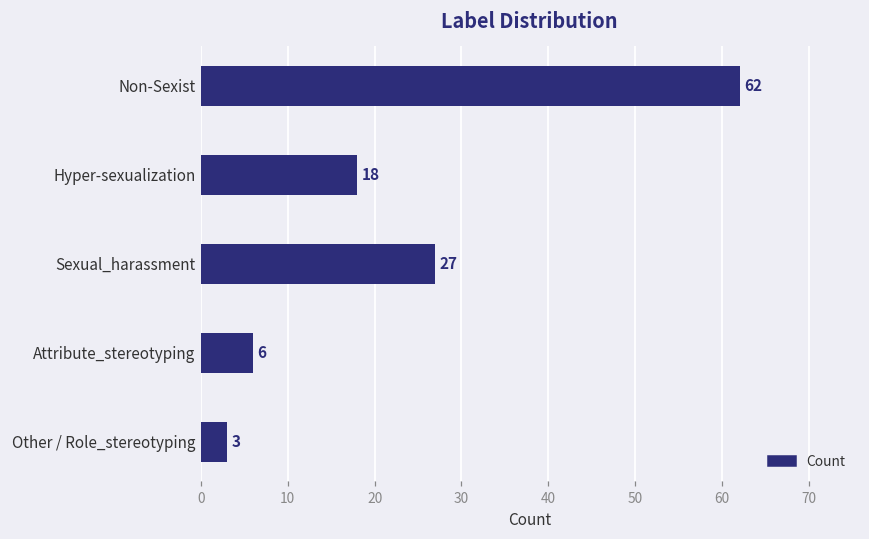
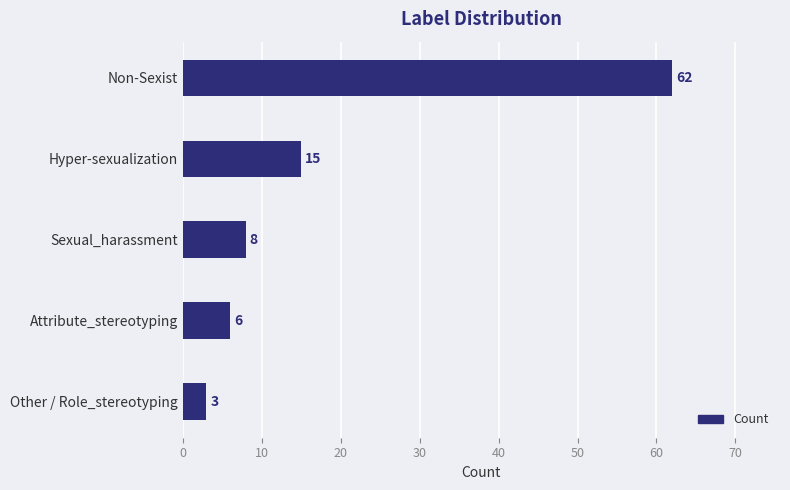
Hyper-sexualization: 18 -> 15
Sexual_harassment: 27 -> 8
